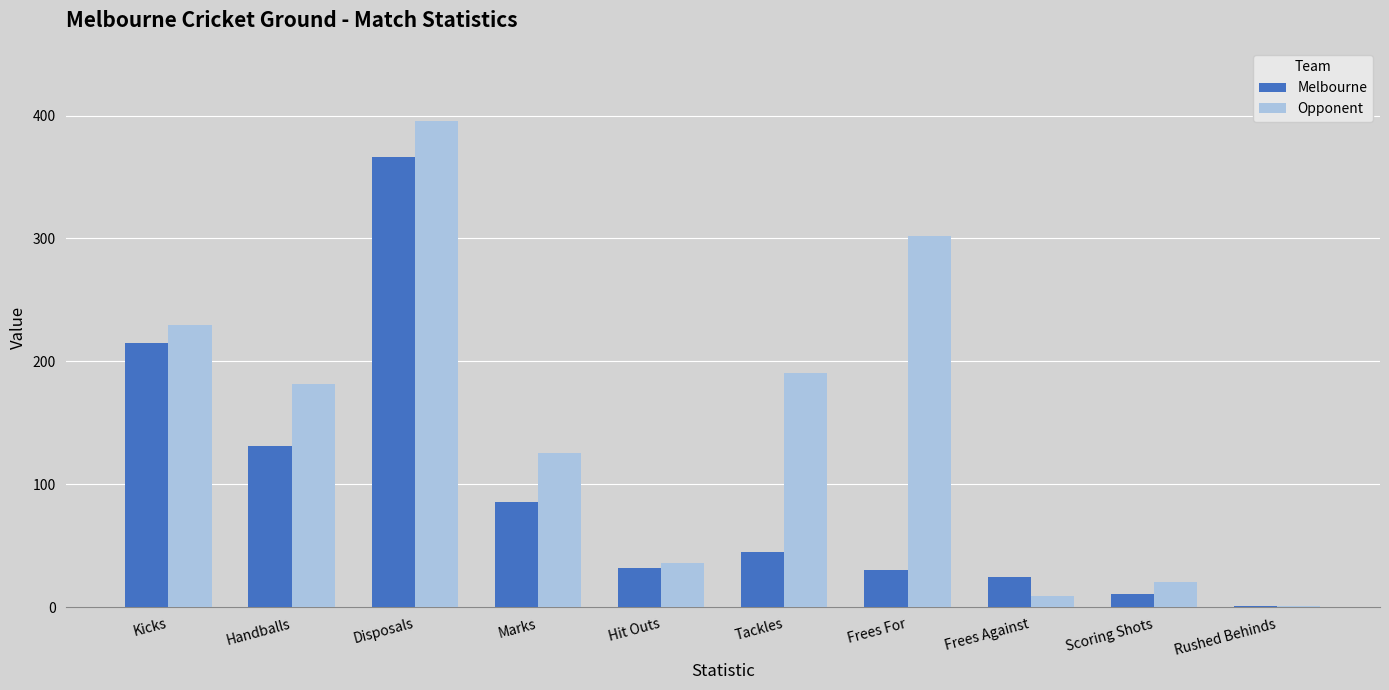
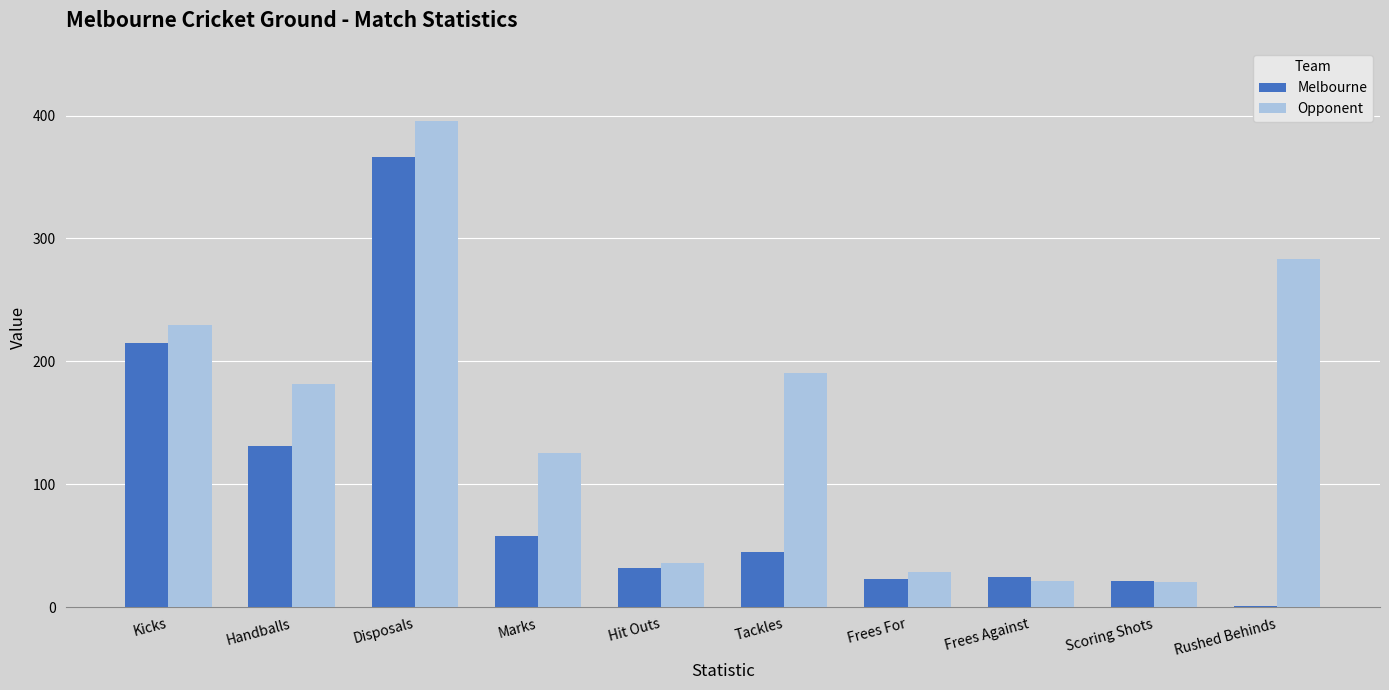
Melbourne, Marks: 86 -> 58
Melbourne, Frees For: 30 -> 23
Opponent, Frees For: 302 -> 29
Opponent, Frees Against: 9 -> 21
Melbourne, Scoring Shots: 11 -> 21
Opponent, Rushed Behinds: 1 -> 283
